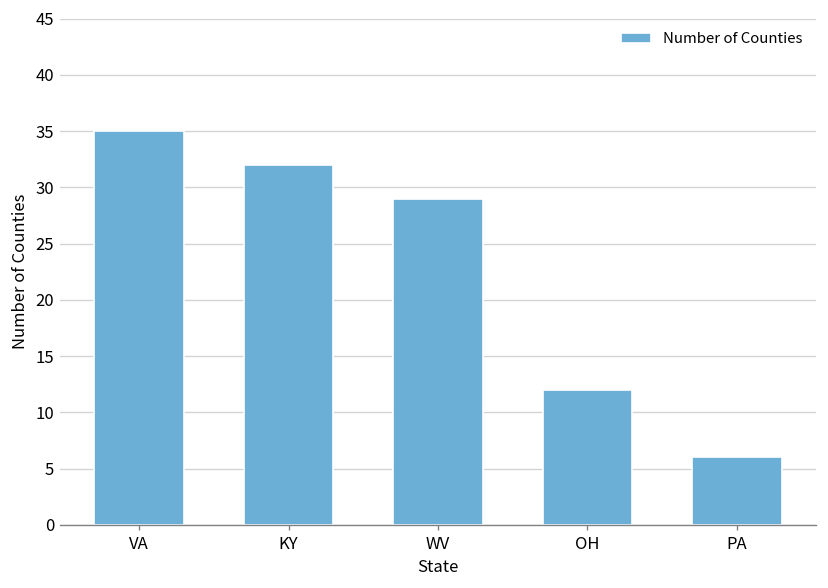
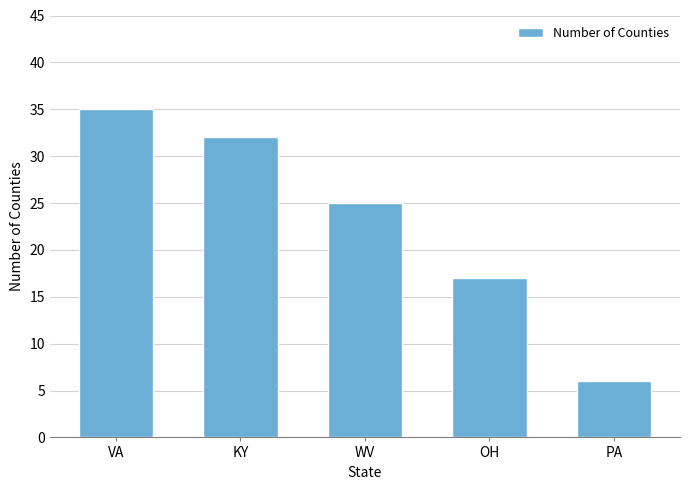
WV: 29 -> 25
OH: 12 -> 17
